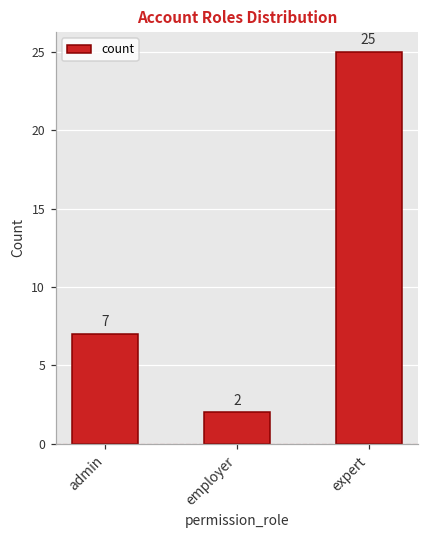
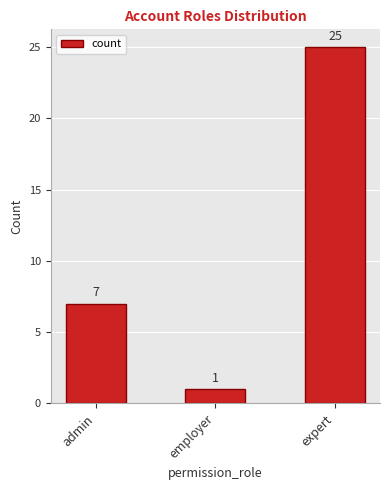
employer: 2 -> 1
